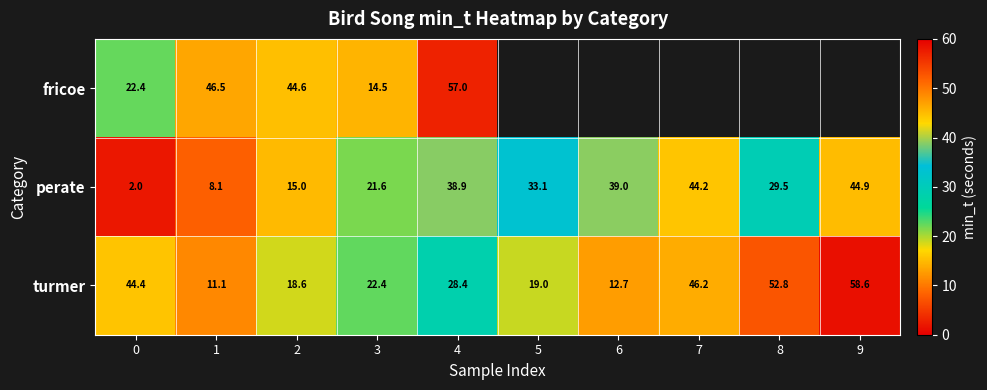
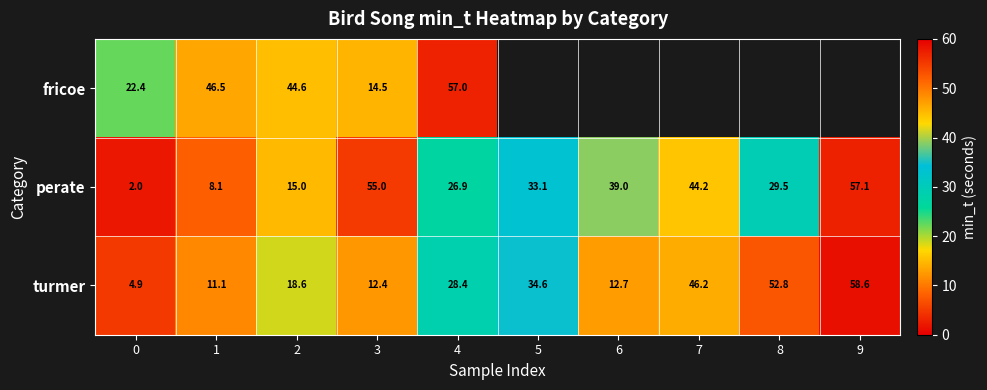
perate, 3: 21.6 -> 55.0
perate, 4: 38.9 -> 26.9
perate, 9: 44.9 -> 57.1
turmer, 0: 44.4 -> 4.9
turmer, 3: 22.4 -> 12.4
turmer, 5: 19.0 -> 34.6
